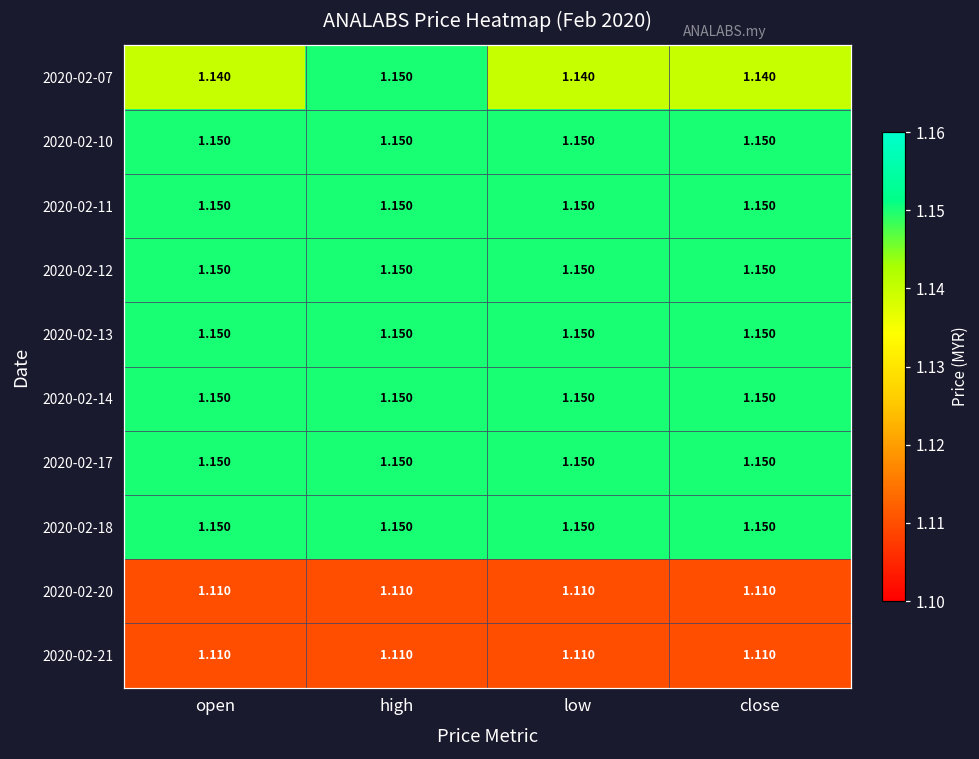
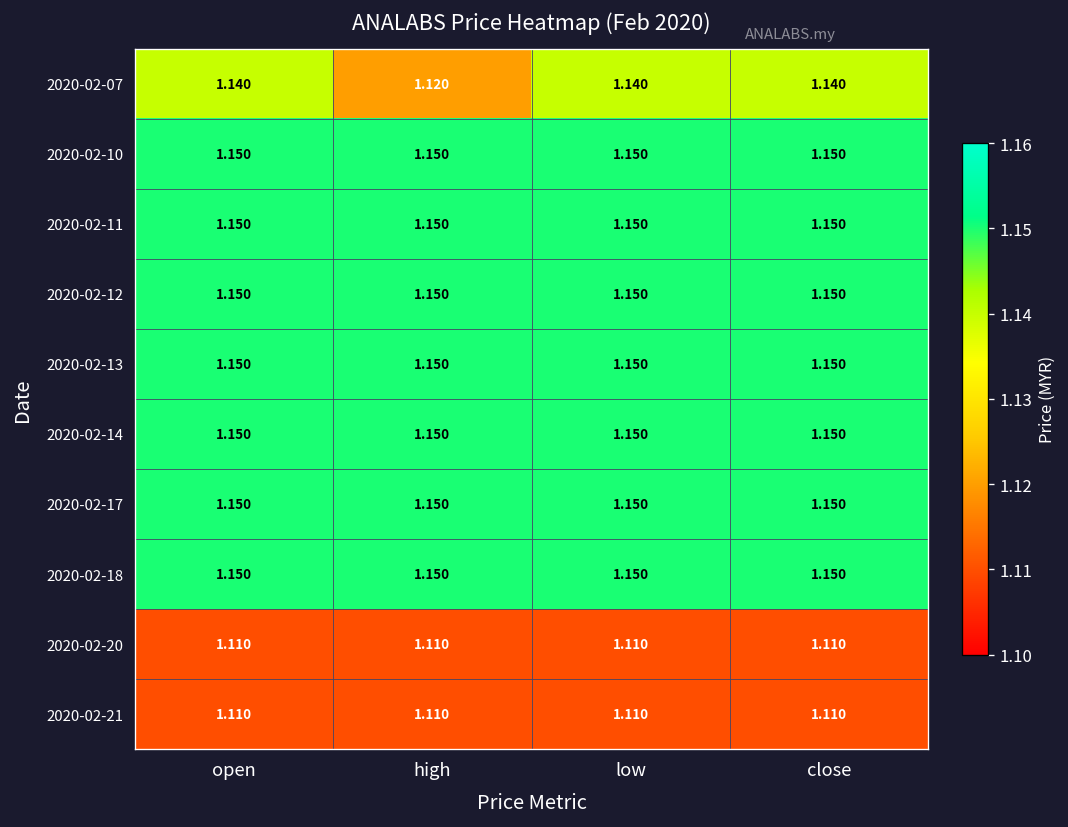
2020-02-07, high: 1.150 -> 1.120
